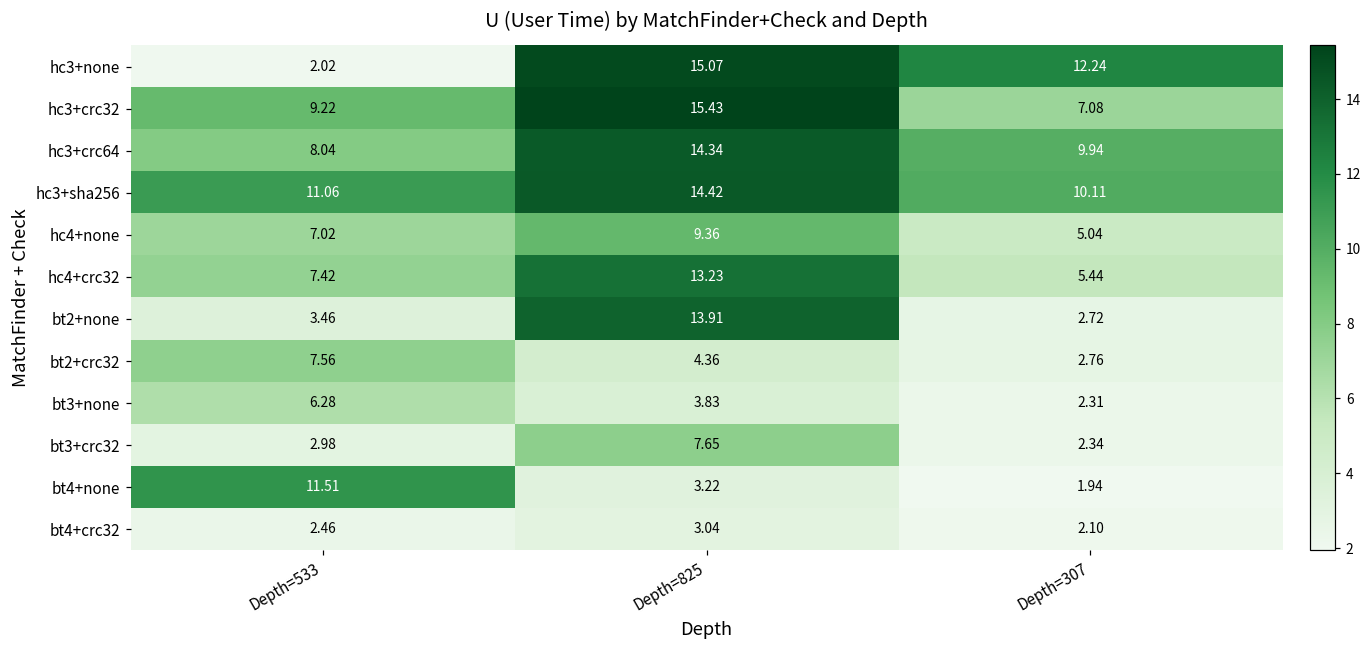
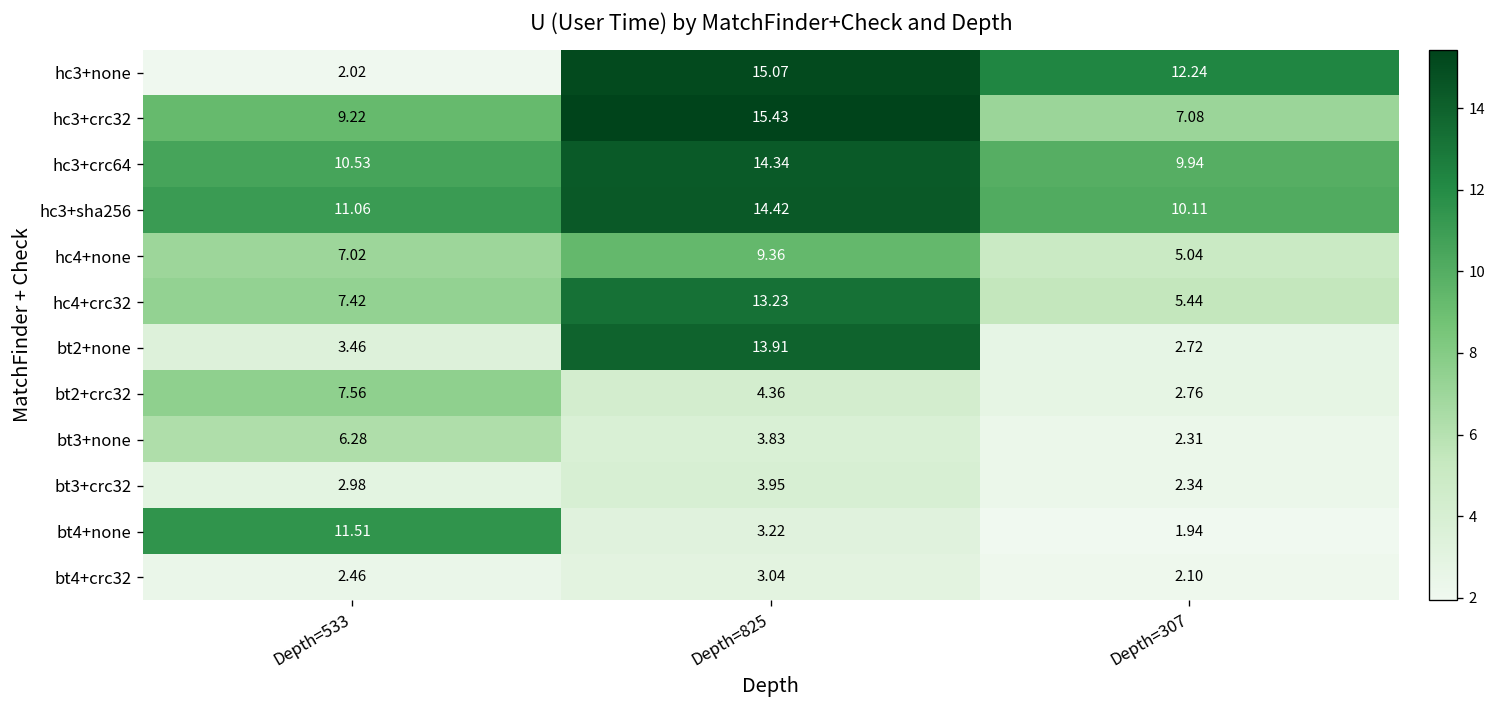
hc3+crc64, Depth=533: 8.04 -> 10.53
bt3+crc32, Depth=825: 7.65 -> 3.95
